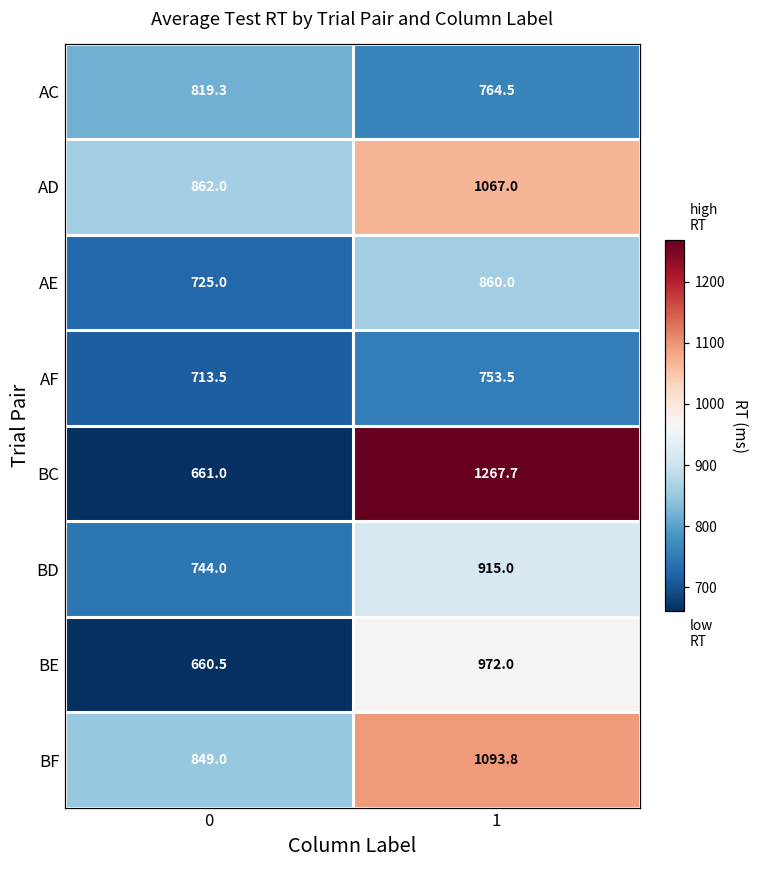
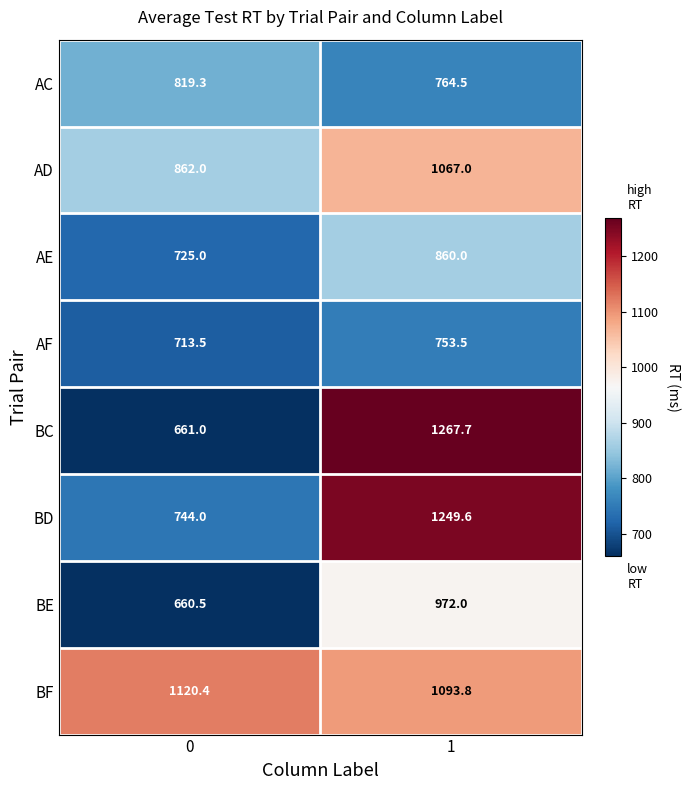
BD, 1: 915.0 -> 1249.6
BF, 0: 849.0 -> 1120.4
